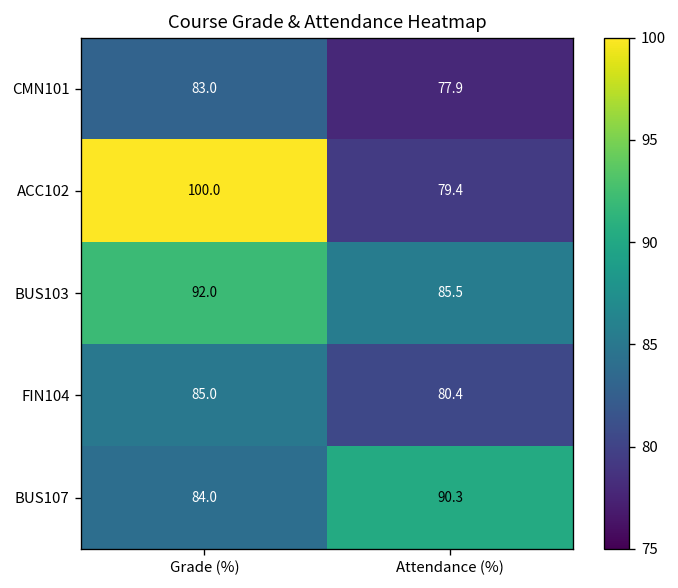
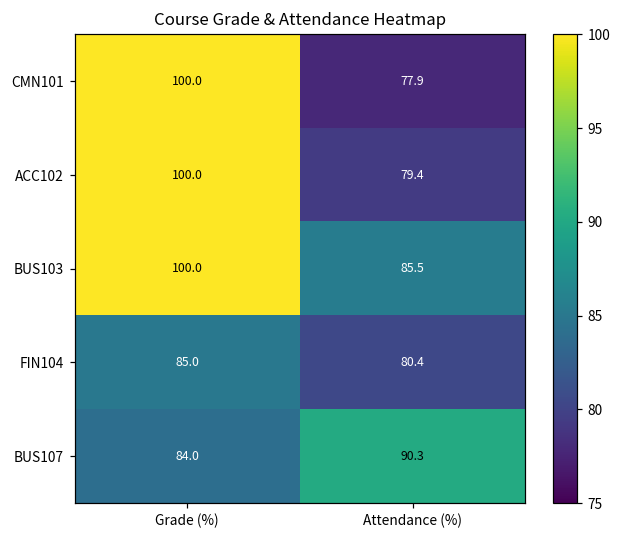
CMN101, Grade (%): 83.0 -> 100.0
BUS103, Grade (%): 92.0 -> 100.0
